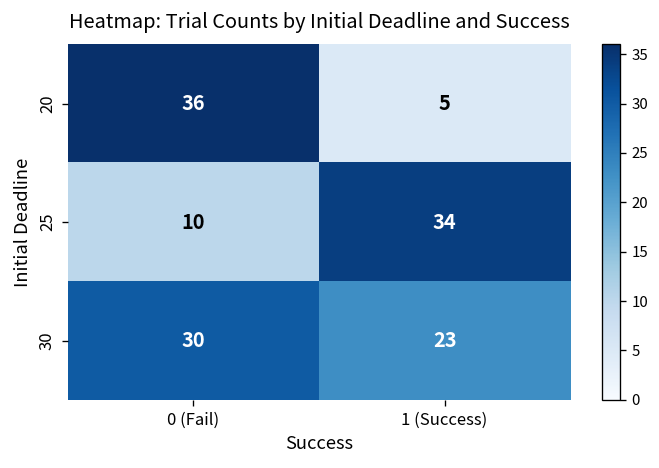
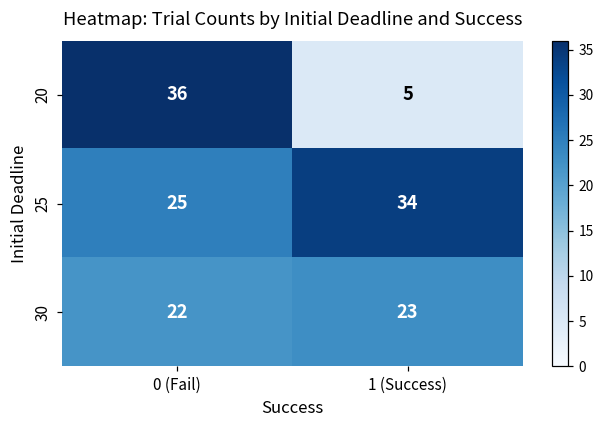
25, 0 (Fail): 10 -> 25
30, 0 (Fail): 30 -> 22
